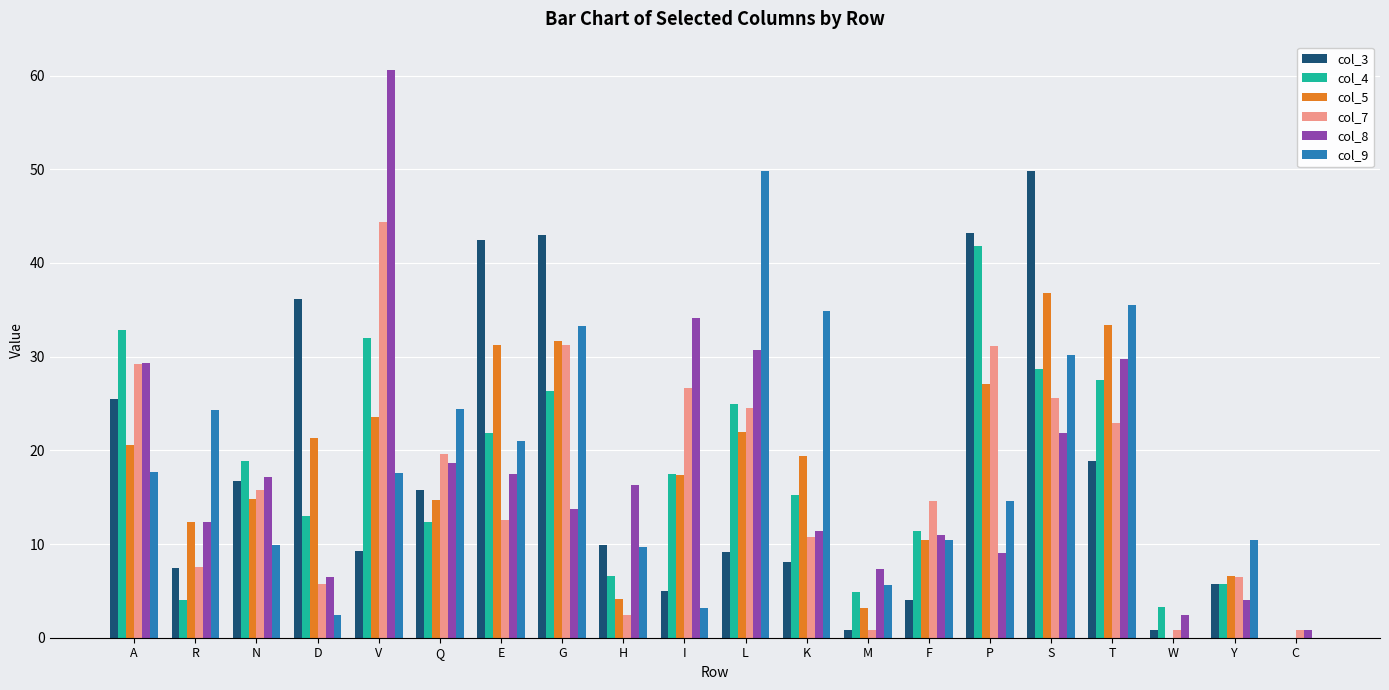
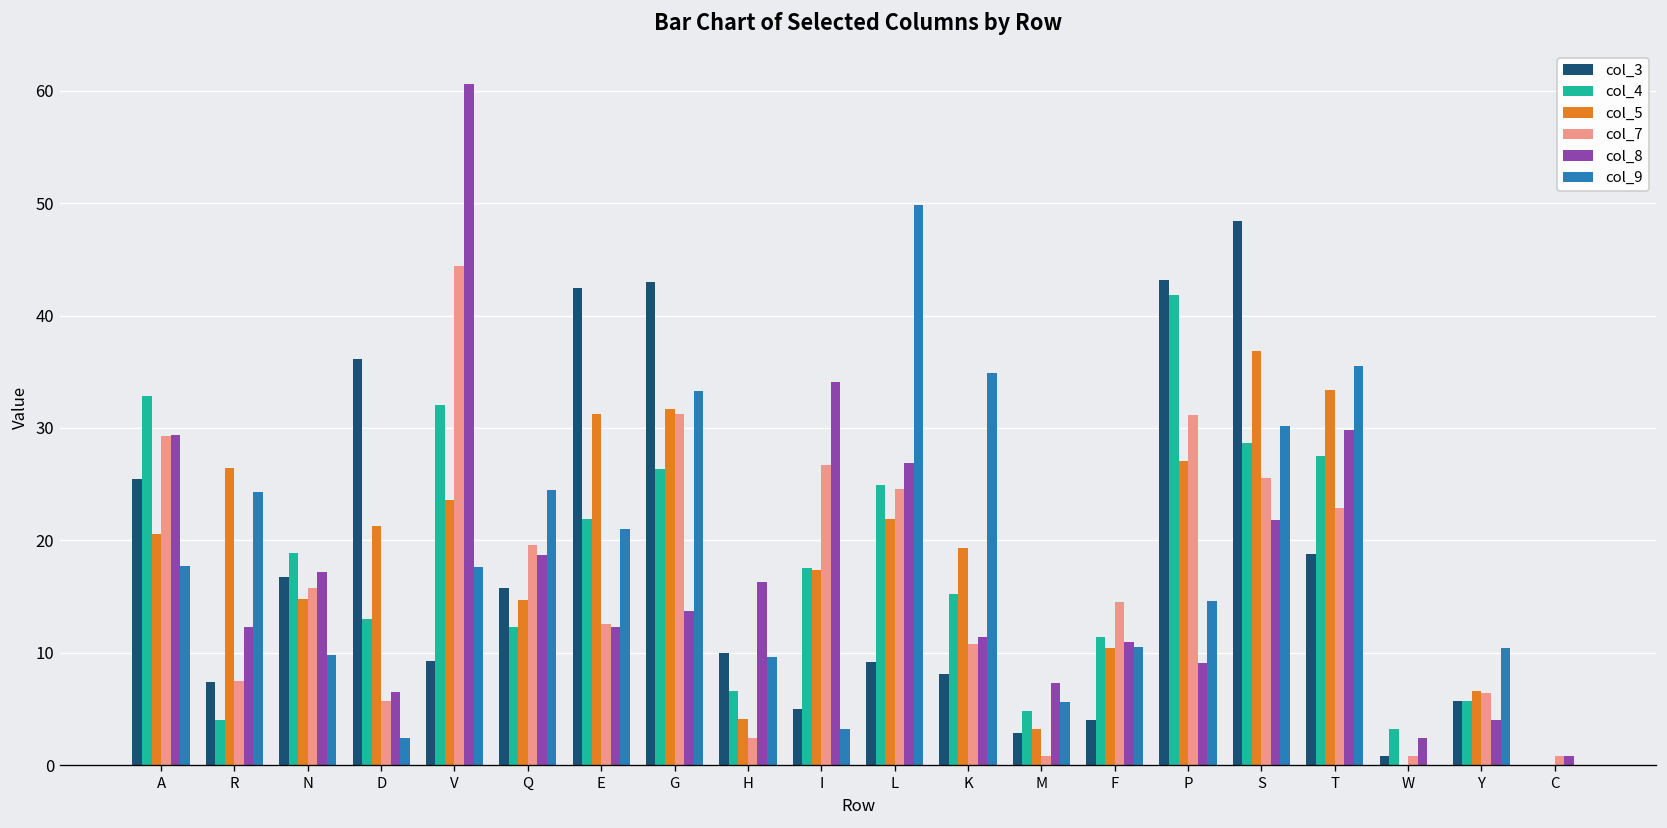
col_5, R: 12 -> 26
col_8, E: 17 -> 12
col_8, L: 31 -> 27
col_3, M: 1 -> 3
col_3, S: 50 -> 48
